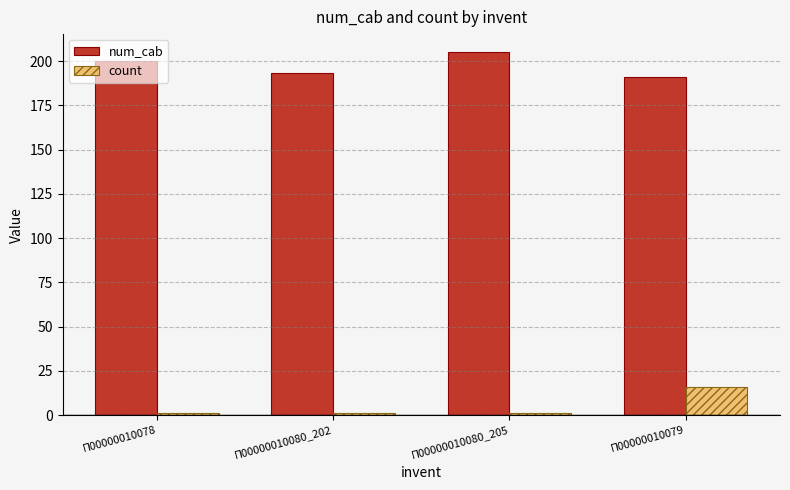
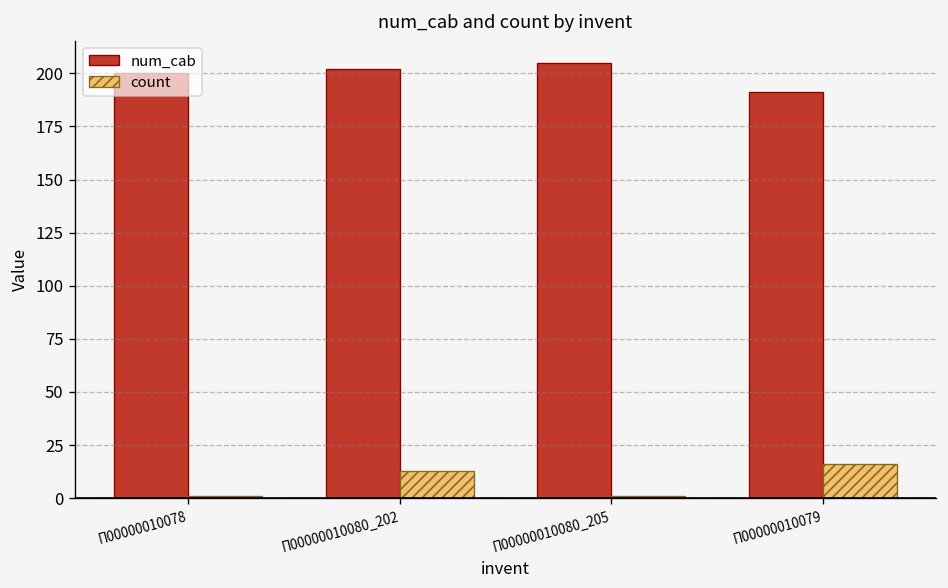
num_cab, П00000010080_202: 193 -> 202
count, П00000010080_202: 1 -> 13
